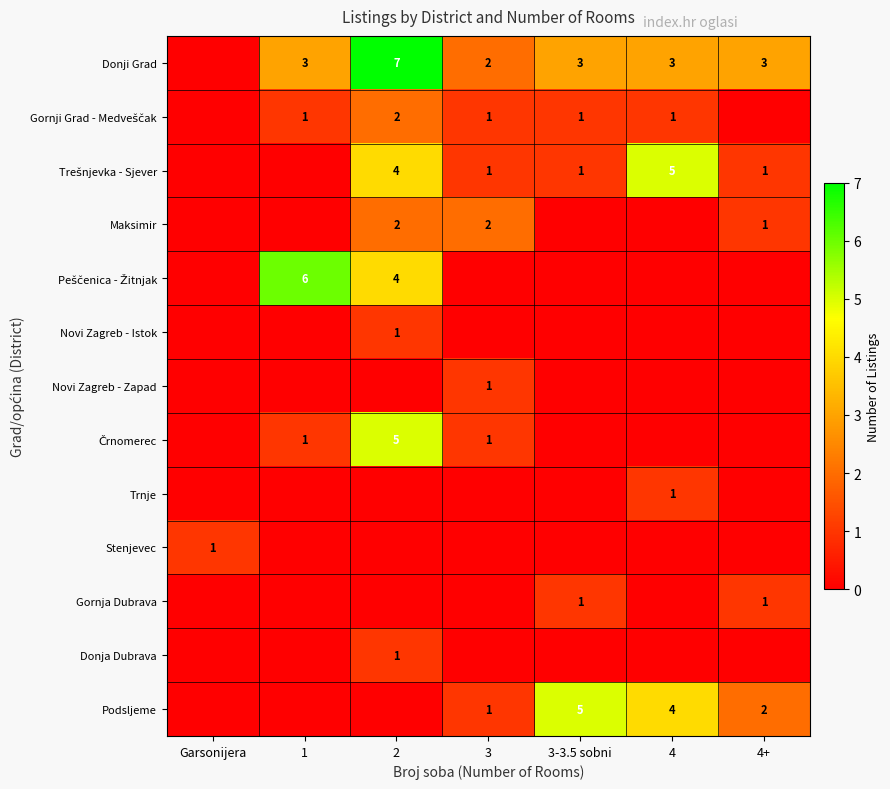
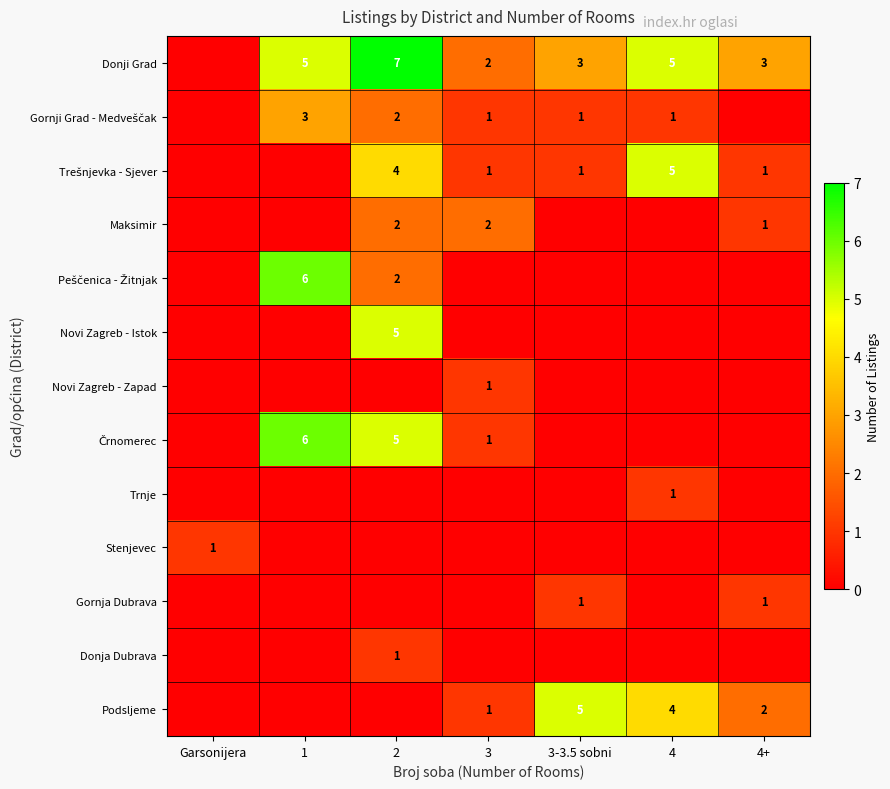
Donji Grad, 1: 3 -> 5
Donji Grad, 4: 3 -> 5
Gornji Grad - Medveščak, 1: 1 -> 3
Peščenica - Žitnjak, 2: 4 -> 2
Novi Zagreb - Istok, 2: 1 -> 5
Črnomerec, 1: 1 -> 6
